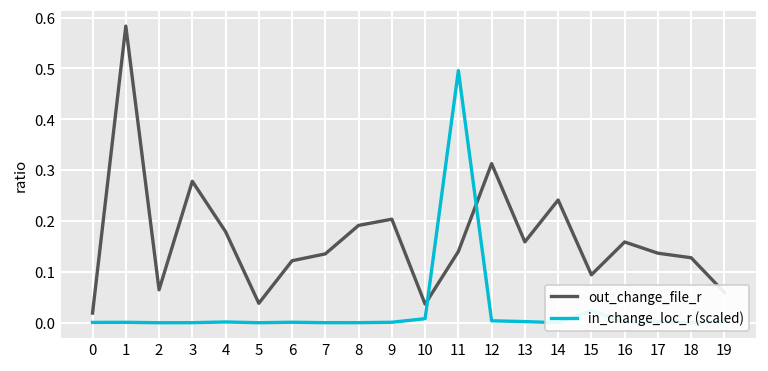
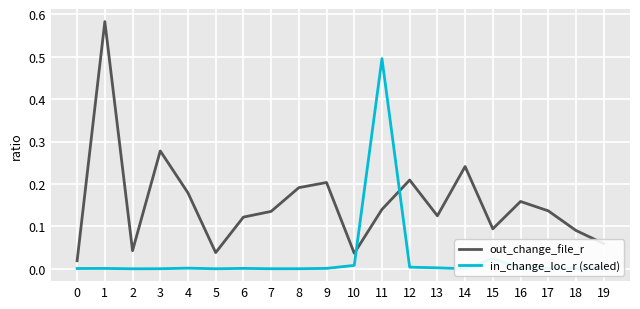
out_change_file_r, 2: 0.06 -> 0.04
out_change_file_r, 12: 0.31 -> 0.21
out_change_file_r, 13: 0.16 -> 0.13
out_change_file_r, 18: 0.13 -> 0.09
